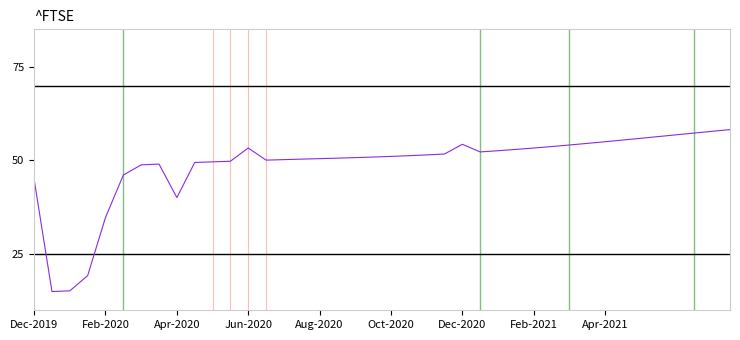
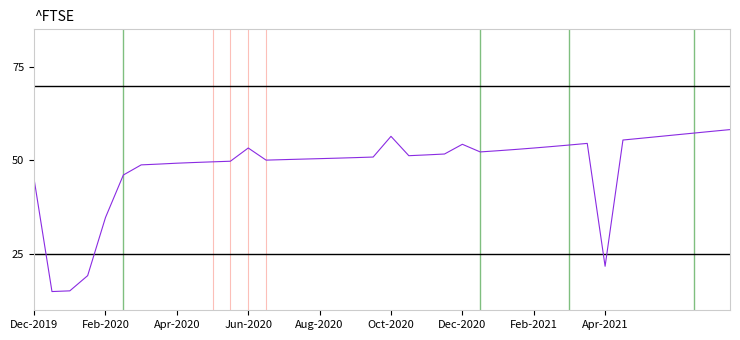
Apr-2020: 40 -> 49
Oct-2020: 51 -> 56
Apr-2021: 55 -> 22
